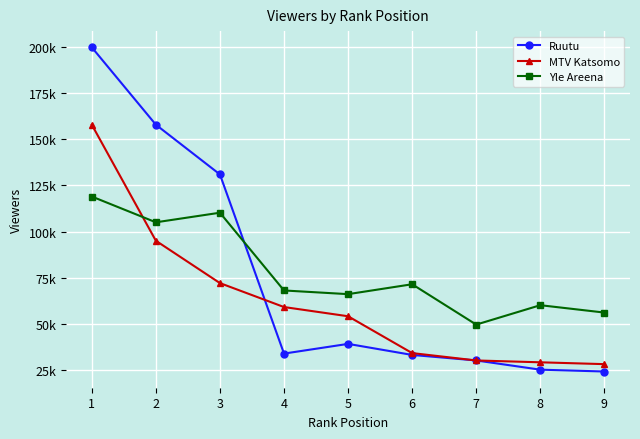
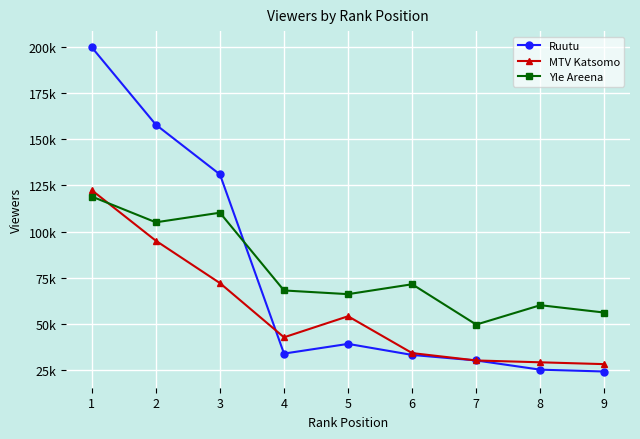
MTV Katsomo, 1: 158000 -> 122000
MTV Katsomo, 4: 59000 -> 43000
